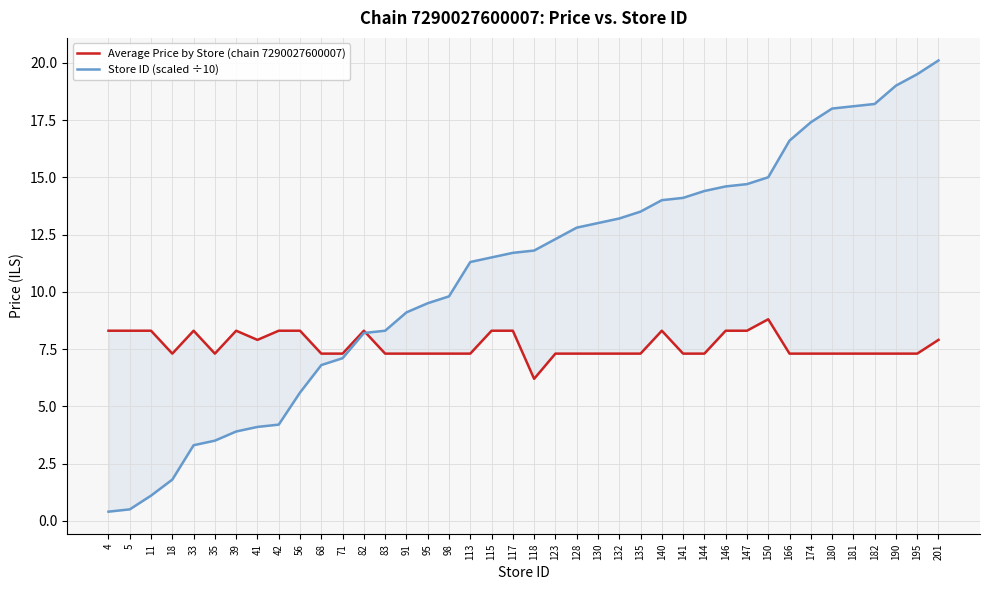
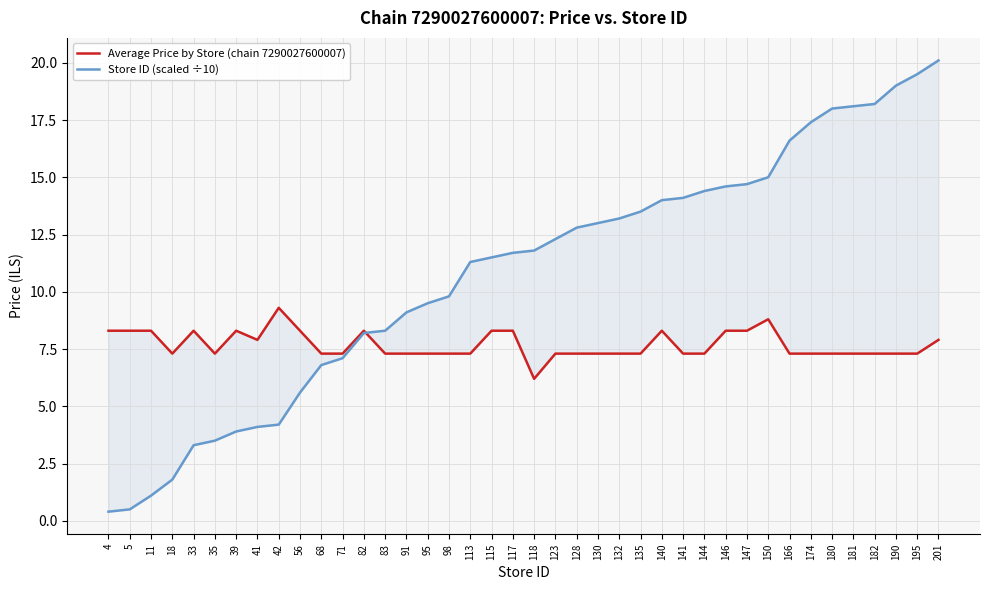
Average Price by Store (chain 7290027600007), 42: 8.3 -> 9.3
